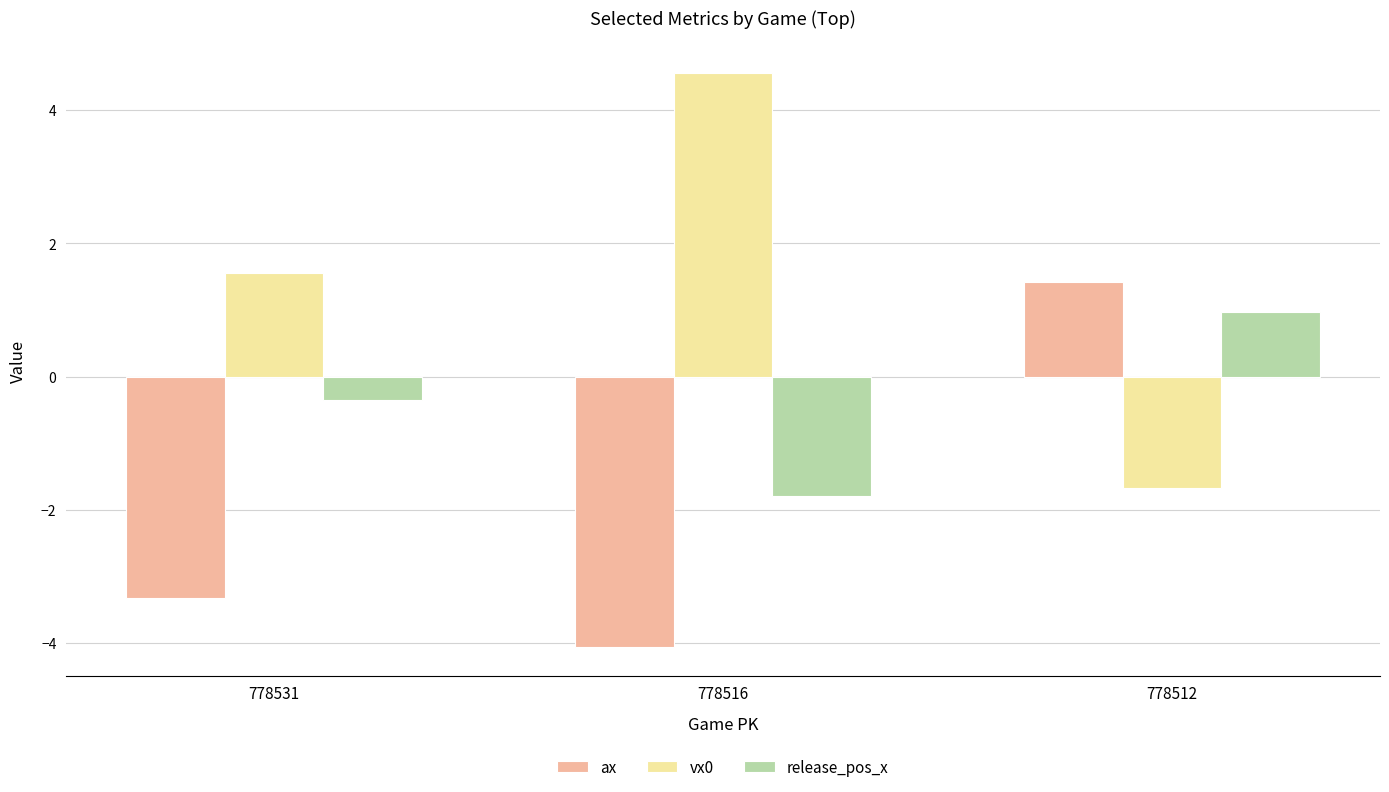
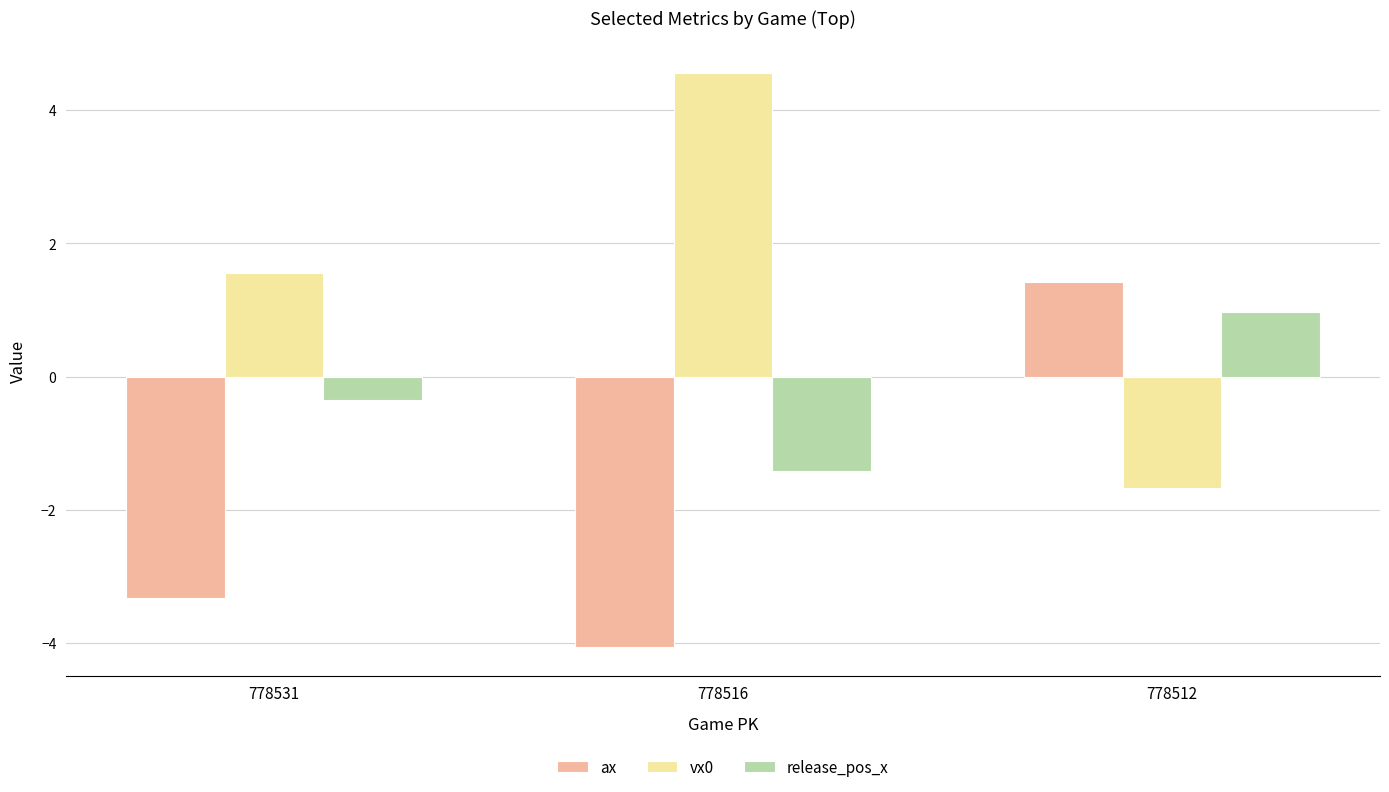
release_pos_x, 778516: -1.8 -> -1.4
